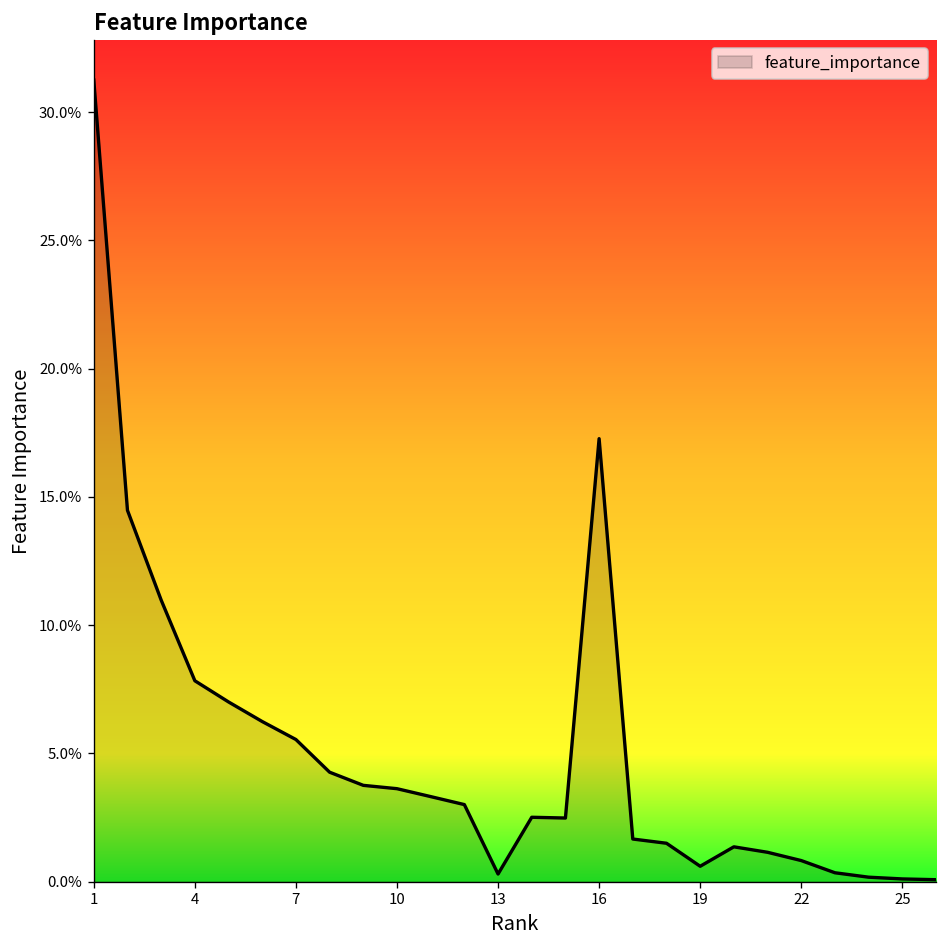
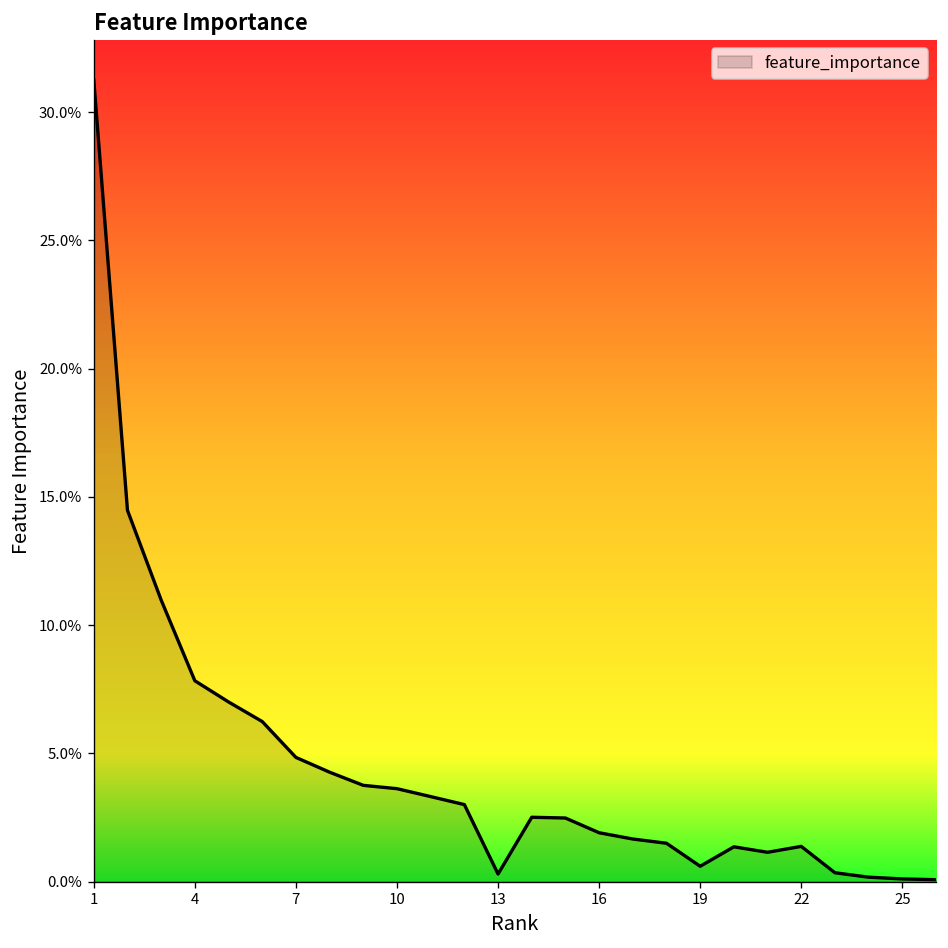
7: 5.5% -> 4.8%
16: 17.3% -> 1.9%
22: 0.8% -> 1.4%
